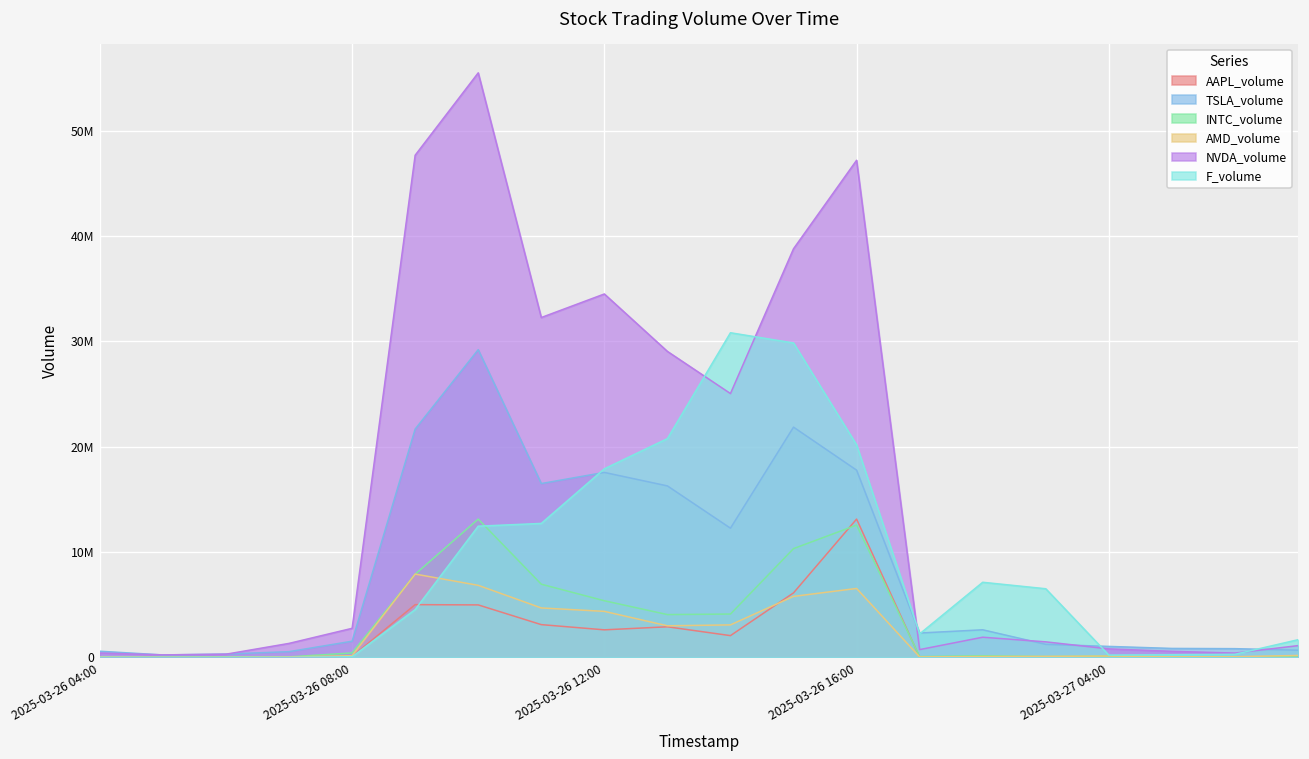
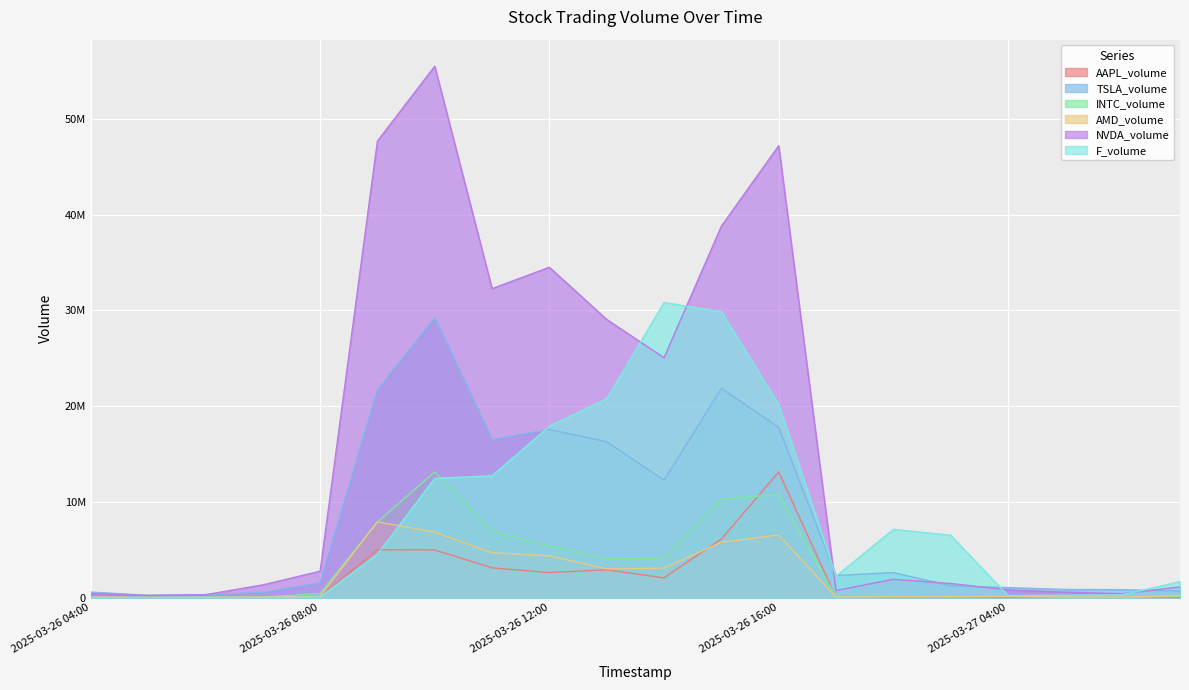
INTC_volume, 2025-03-26 16:00: 13000000 -> 11000000
